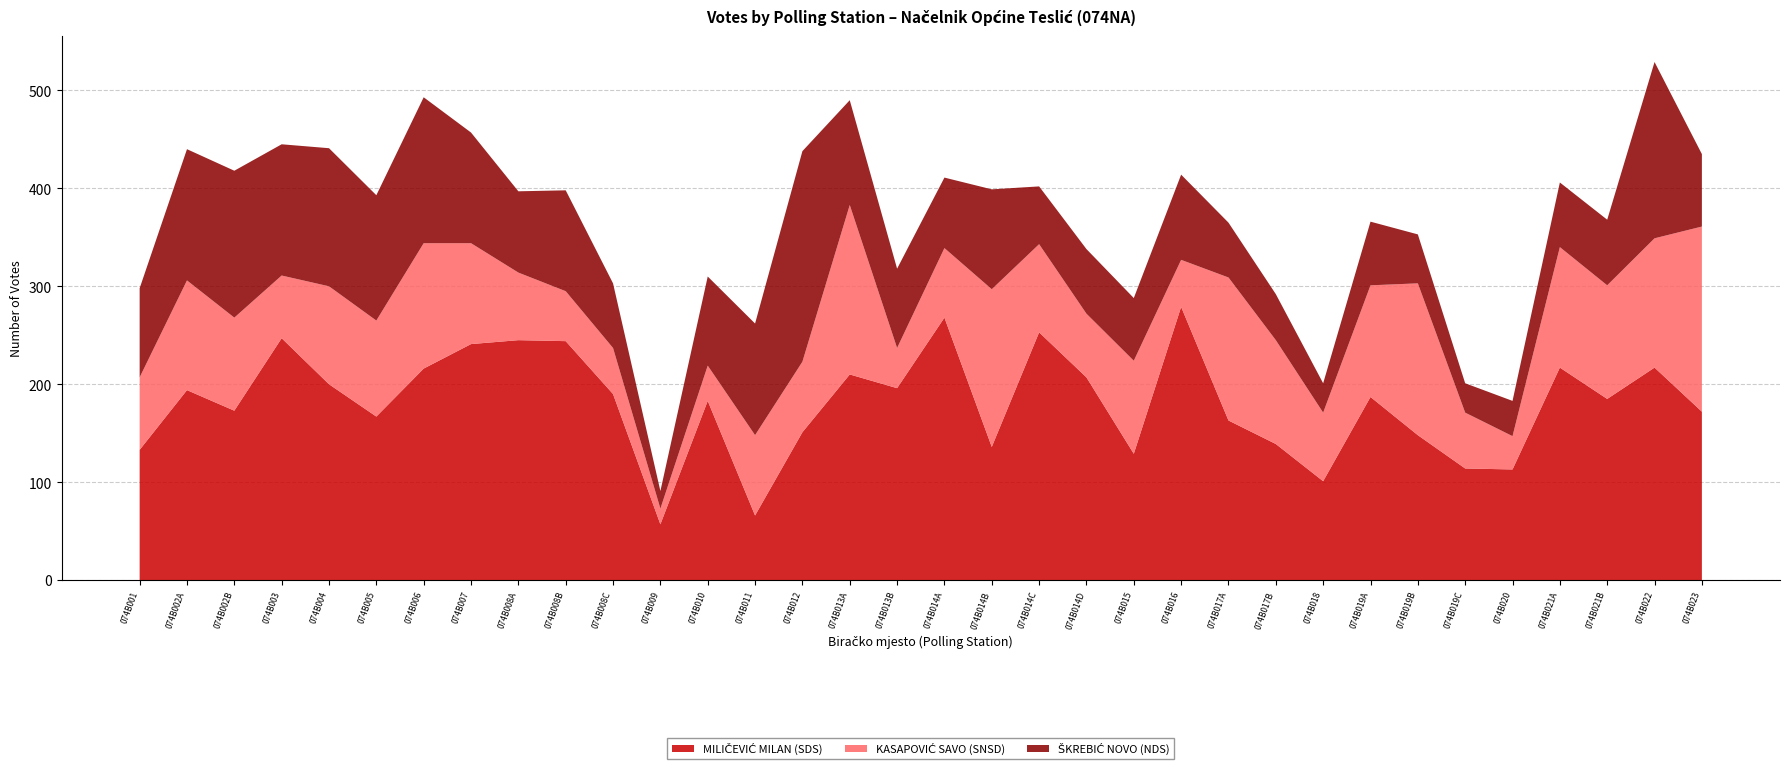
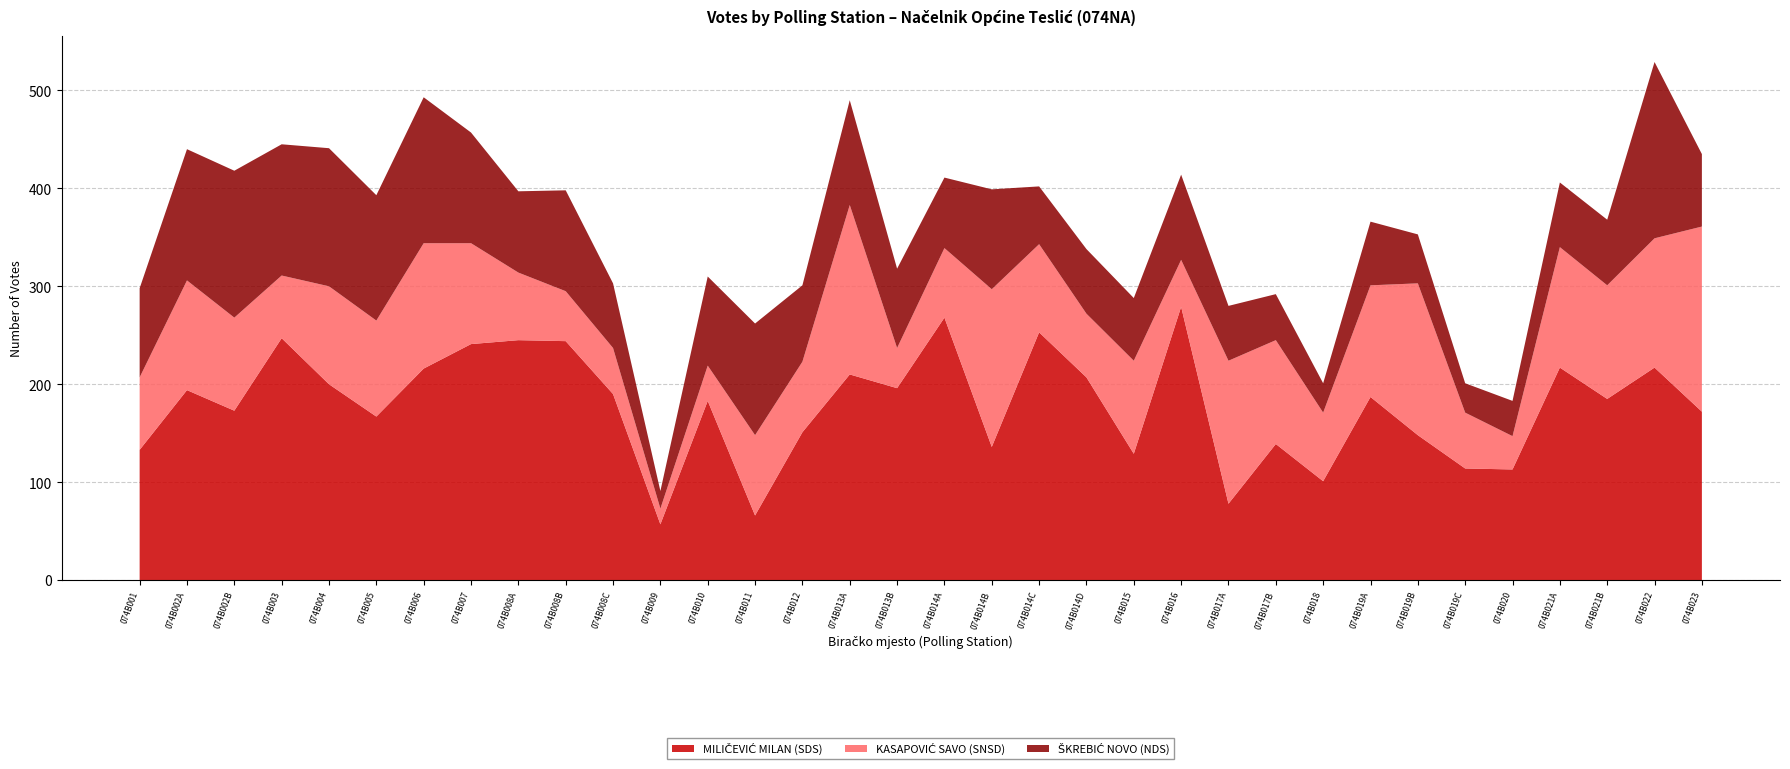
ŠKREBIĆ NOVO (NDS), 074B012: 220 -> 80
MILIČEVIĆ MILAN (SDS), 074B017A: 160 -> 80
